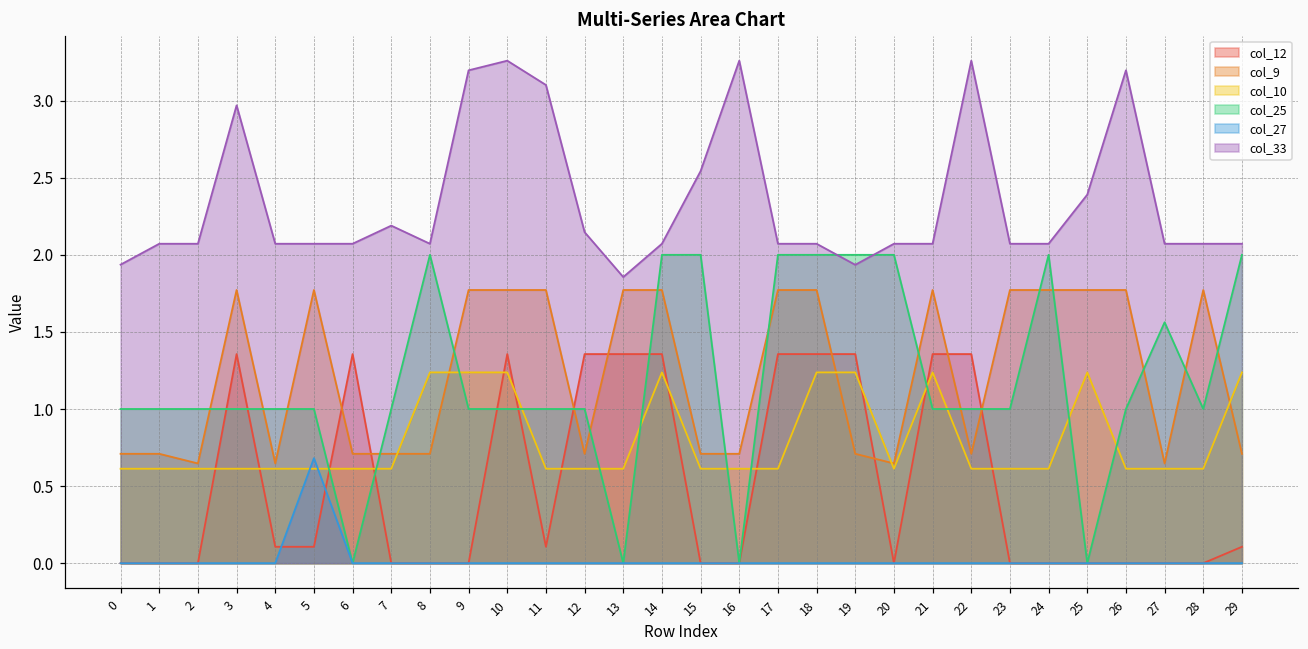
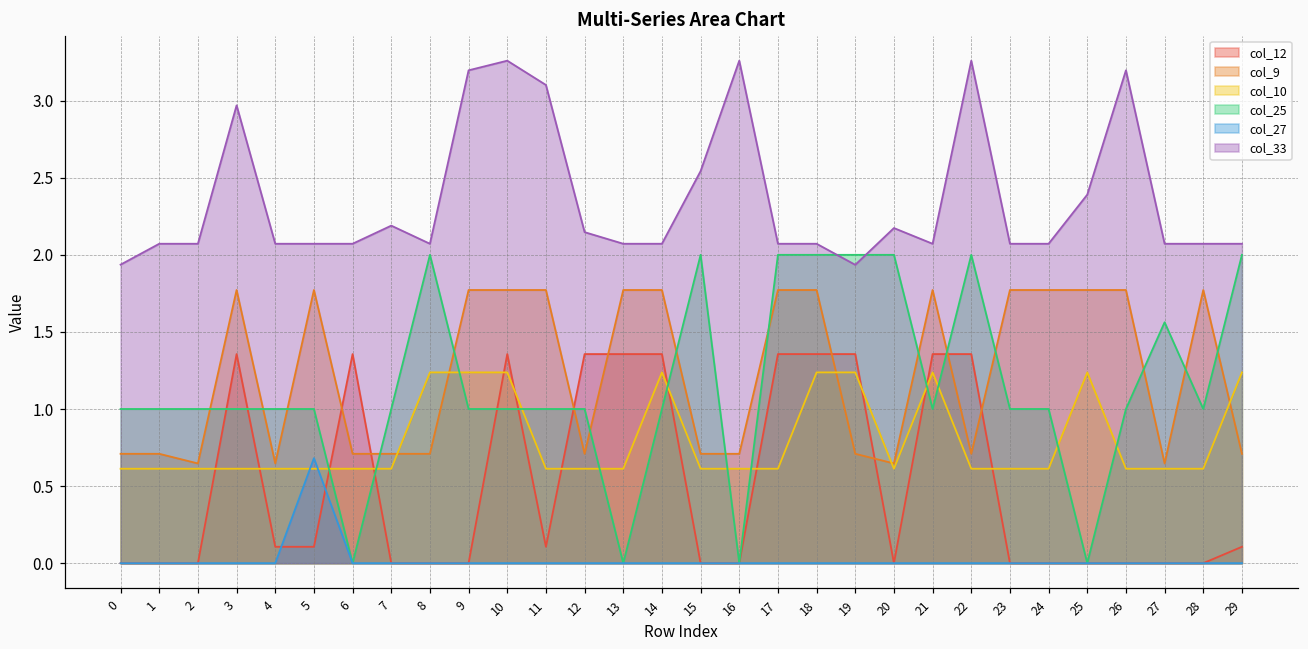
col_33, 13: 1.86 -> 2.07
col_25, 14: 2 -> 1
col_33, 20: 2.07 -> 2.17
col_25, 22: 1 -> 2
col_25, 24: 2 -> 1
